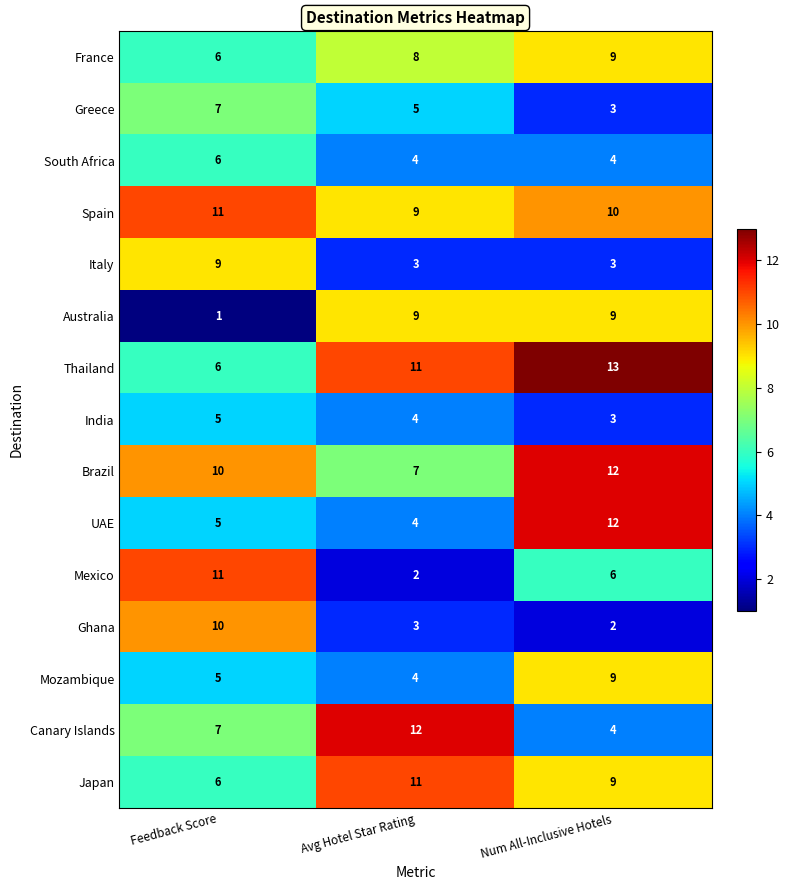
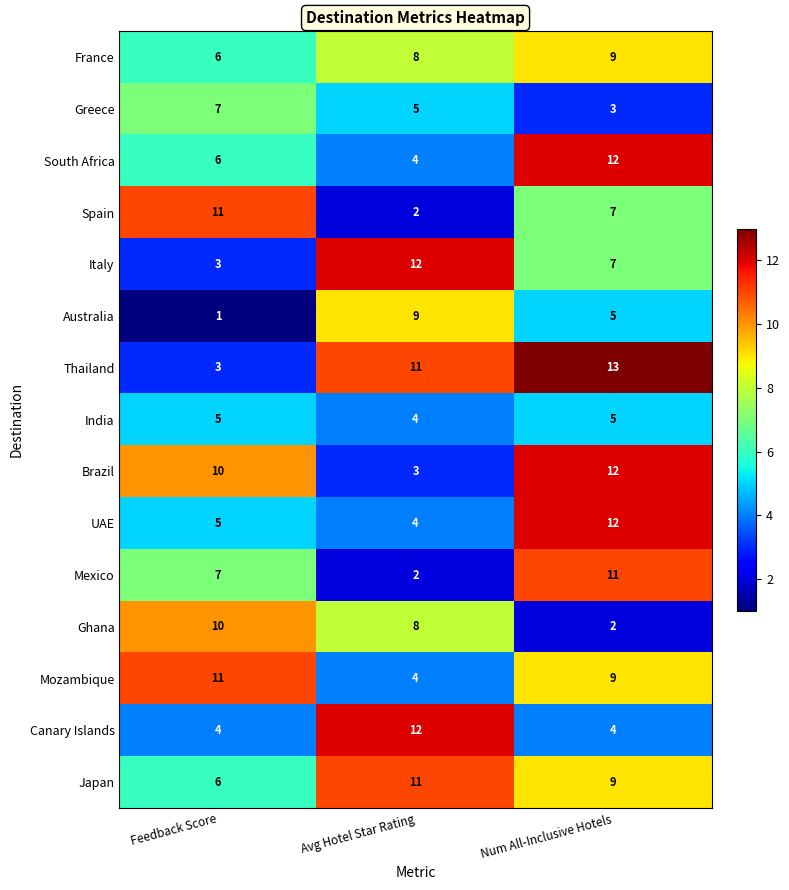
South Africa, Num All-Inclusive Hotels: 4 -> 12
Spain, Avg Hotel Star Rating: 9 -> 2
Spain, Num All-Inclusive Hotels: 10 -> 7
Italy, Feedback Score: 9 -> 3
Italy, Avg Hotel Star Rating: 3 -> 12
Italy, Num All-Inclusive Hotels: 3 -> 7
Australia, Num All-Inclusive Hotels: 9 -> 5
Thailand, Feedback Score: 6 -> 3
India, Num All-Inclusive Hotels: 3 -> 5
Brazil, Avg Hotel Star Rating: 7 -> 3
Mexico, Feedback Score: 11 -> 7
Mexico, Num All-Inclusive Hotels: 6 -> 11
Ghana, Avg Hotel Star Rating: 3 -> 8
Mozambique, Feedback Score: 5 -> 11
Canary Islands, Feedback Score: 7 -> 4
